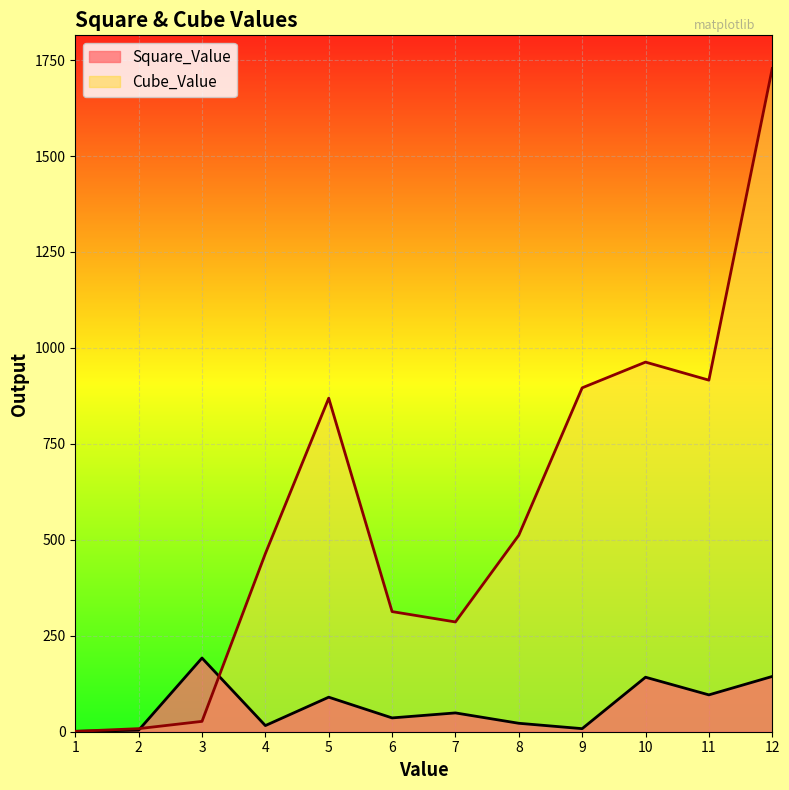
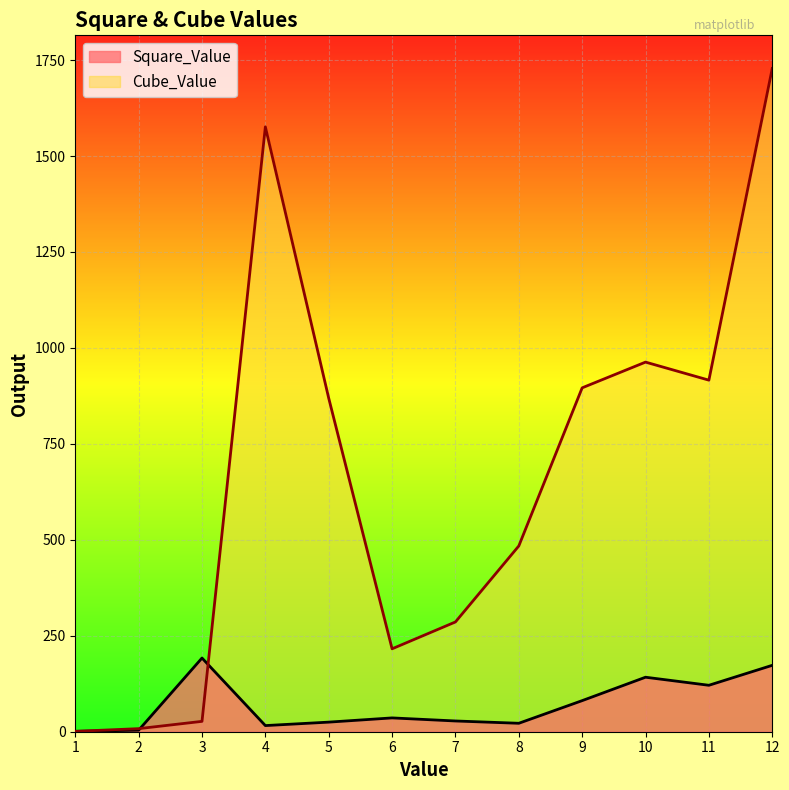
Cube_Value, 4: 460 -> 1580
Square_Value, 5: 90 -> 30
Cube_Value, 6: 310 -> 220
Square_Value, 7: 50 -> 30
Cube_Value, 8: 510 -> 480
Square_Value, 9: 10 -> 80
Square_Value, 11: 100 -> 120
Square_Value, 12: 140 -> 170
